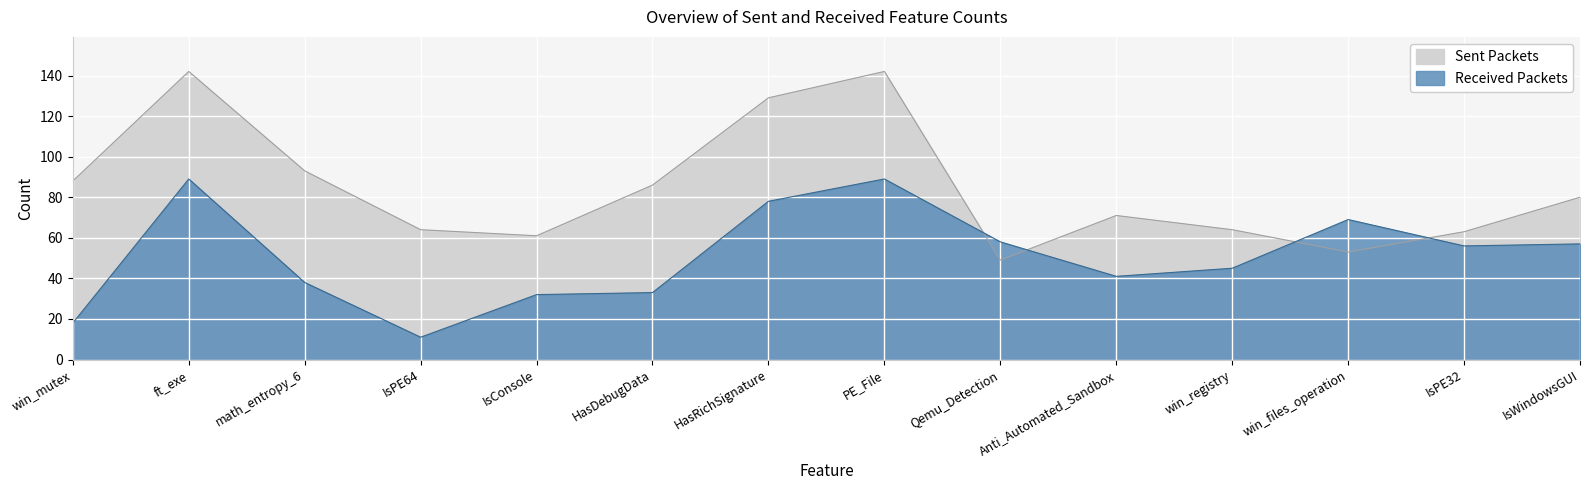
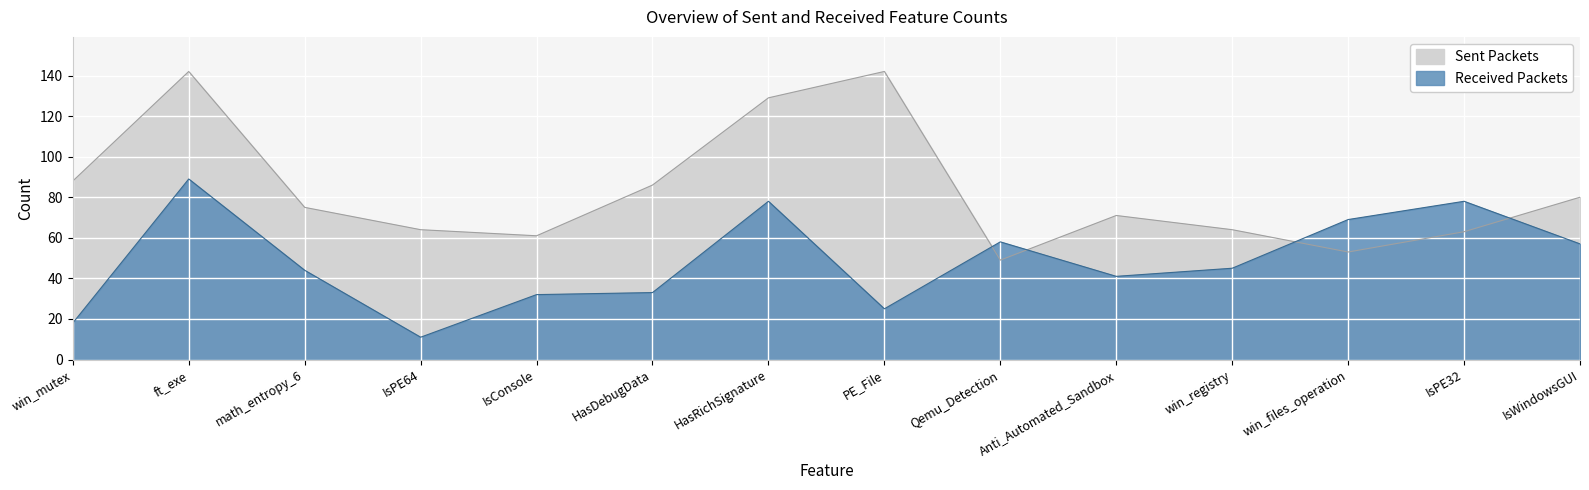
Sent Packets, math_entropy_6: 93 -> 75
Received Packets, math_entropy_6: 38 -> 44
Received Packets, PE_File: 89 -> 25
Received Packets, IsPE32: 56 -> 78
